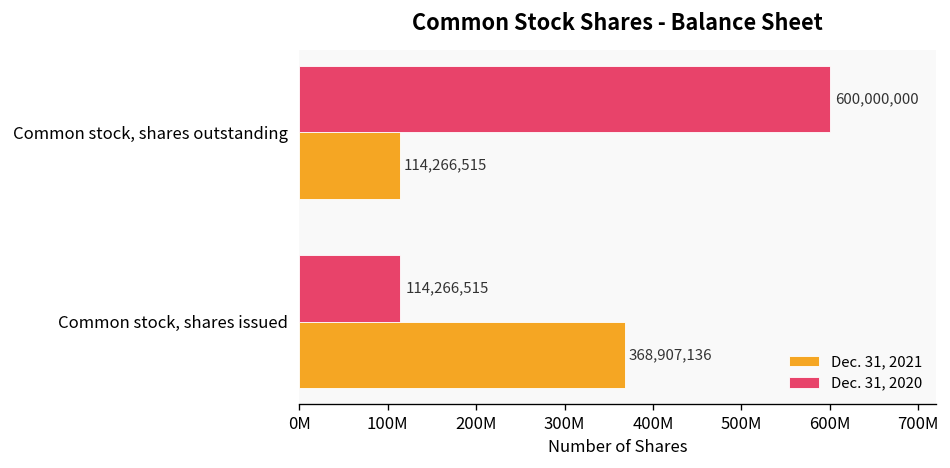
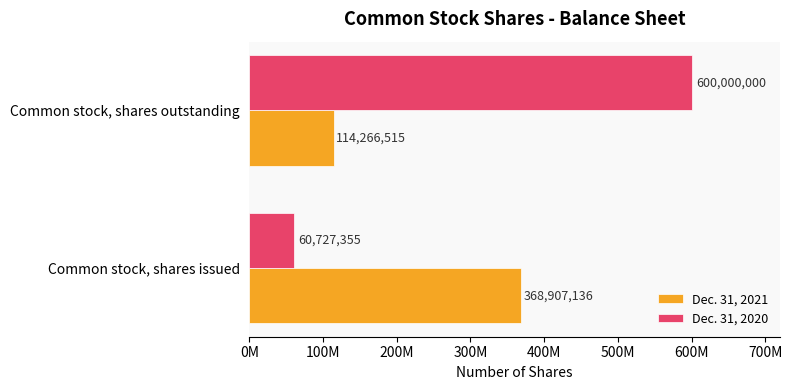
Dec. 31, 2020, Common stock, shares issued: 114,266,515 -> 60,727,355
